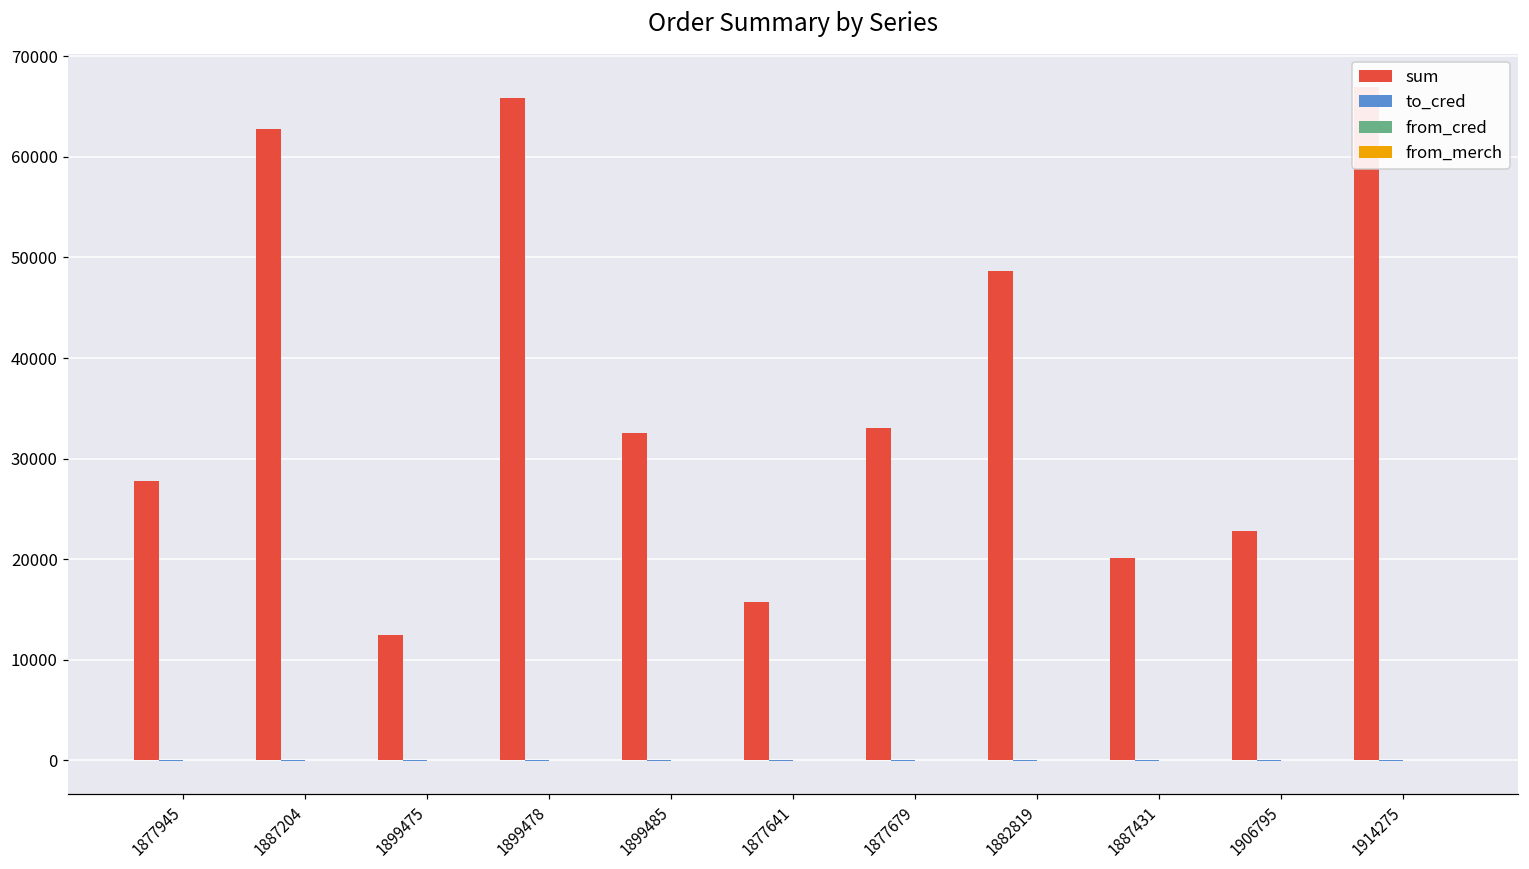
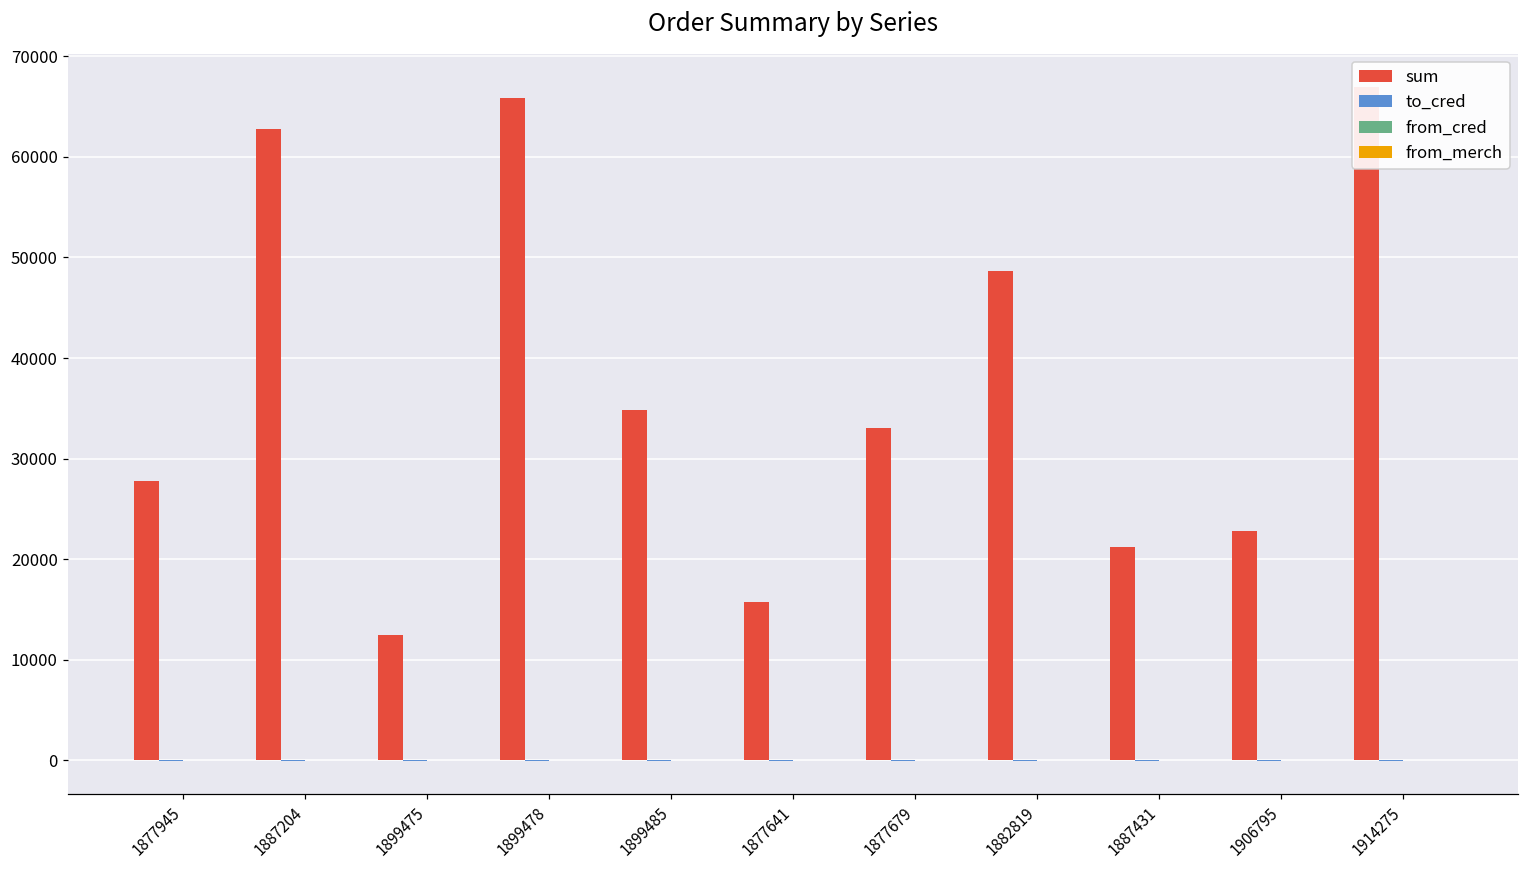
sum, 1899485: 33000 -> 35000
sum, 1887431: 20000 -> 21000
